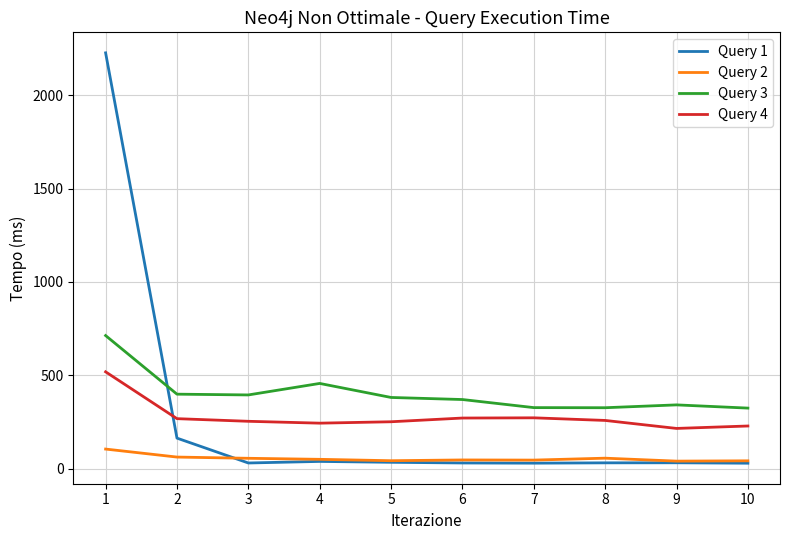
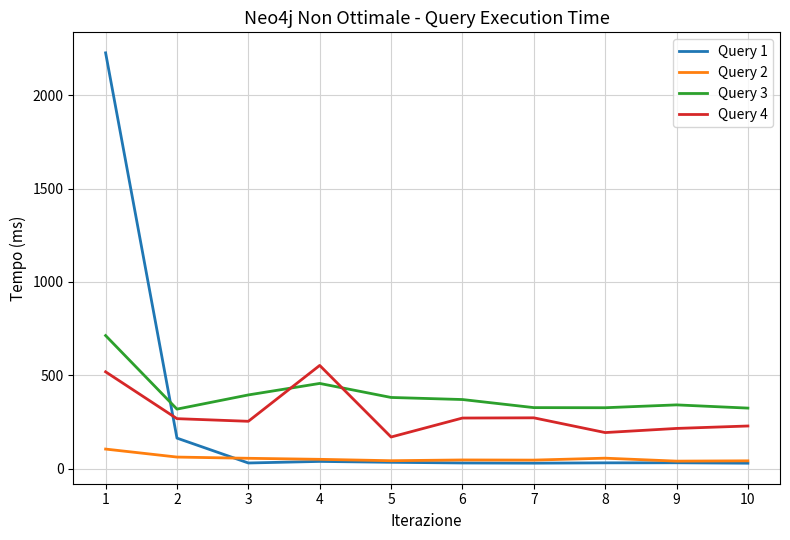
Query 3, 2: 400 -> 320
Query 4, 4: 240 -> 550
Query 4, 5: 250 -> 170
Query 4, 8: 260 -> 190
